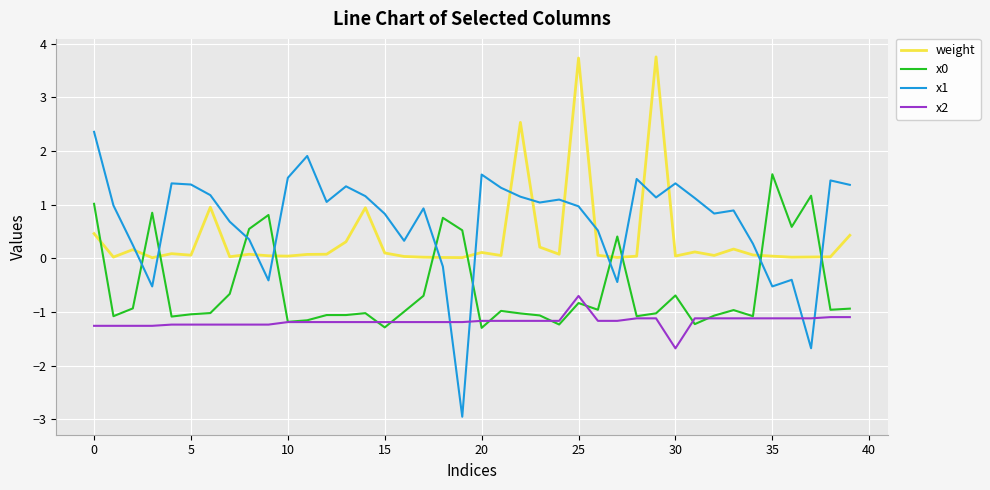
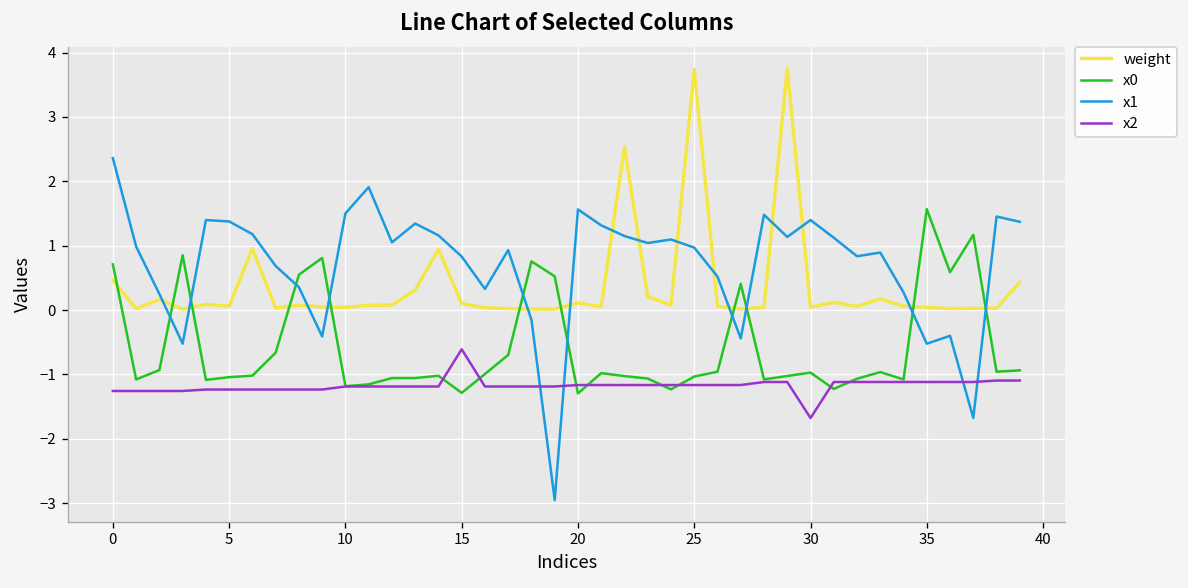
x0, 0: 1.0 -> 0.7
x2, 15: -1.2 -> -0.6
x0, 25: -0.8 -> -1.0
x2, 25: -0.7 -> -1.2
x0, 30: -0.7 -> -1.0
